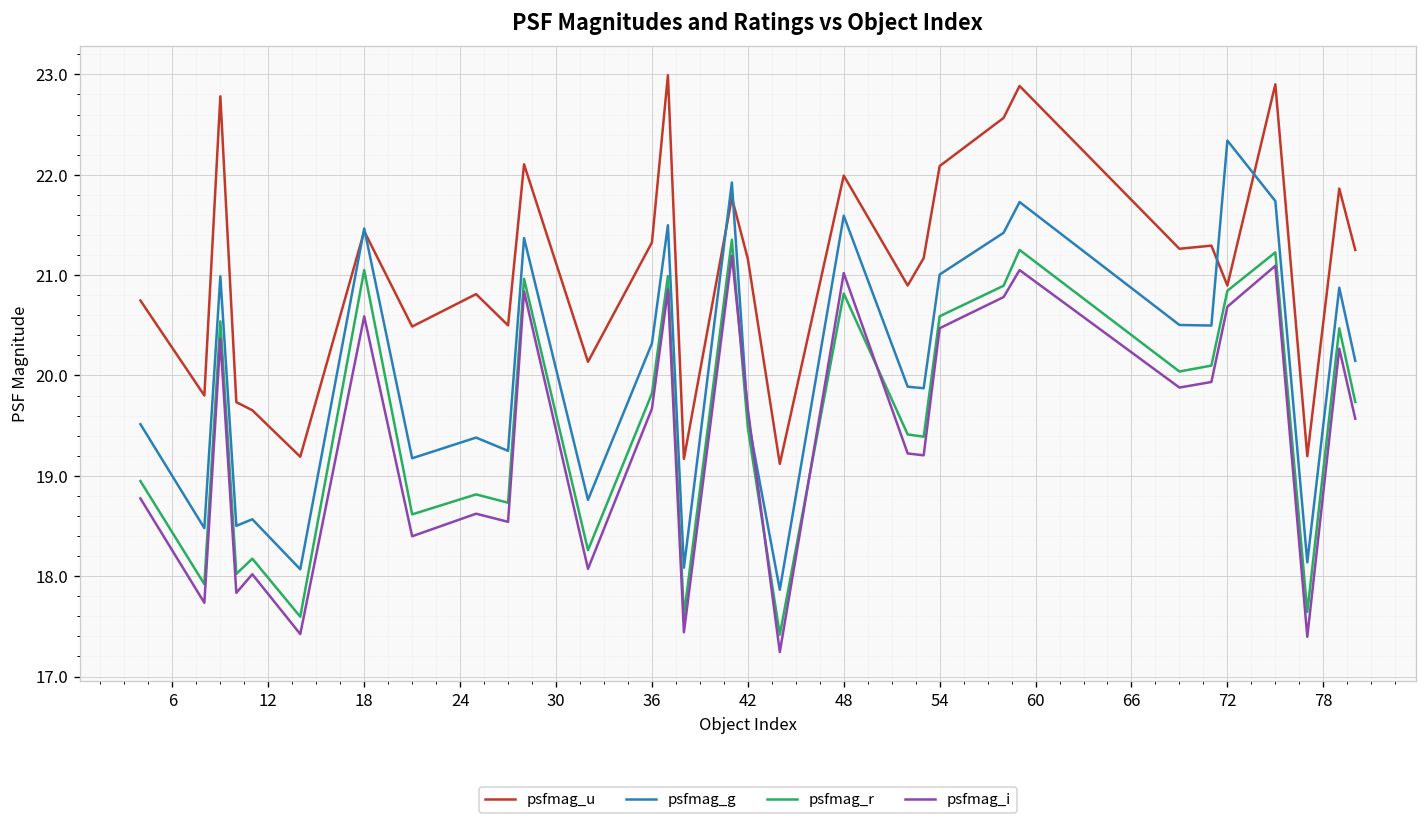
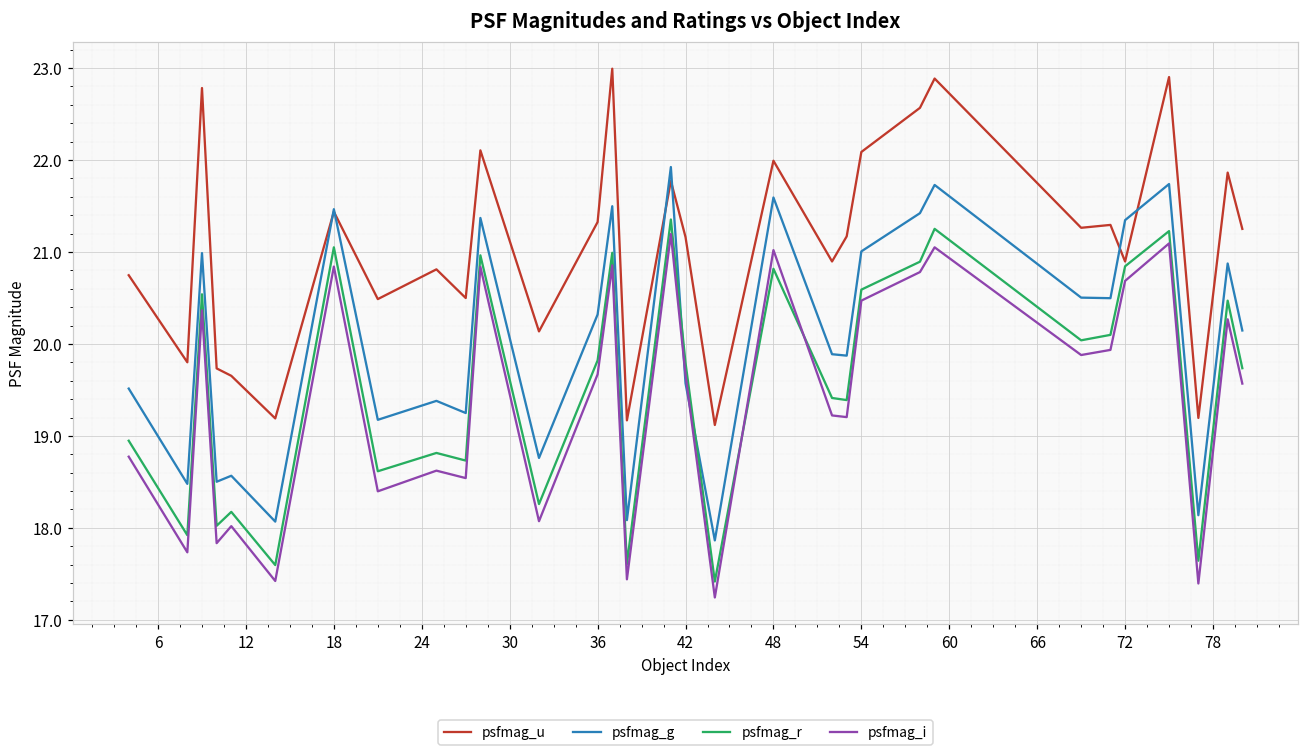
psfmag_i, 18: 20.6 -> 20.8
psfmag_r, 42: 19.5 -> 19.8
psfmag_g, 72: 22.3 -> 21.3
